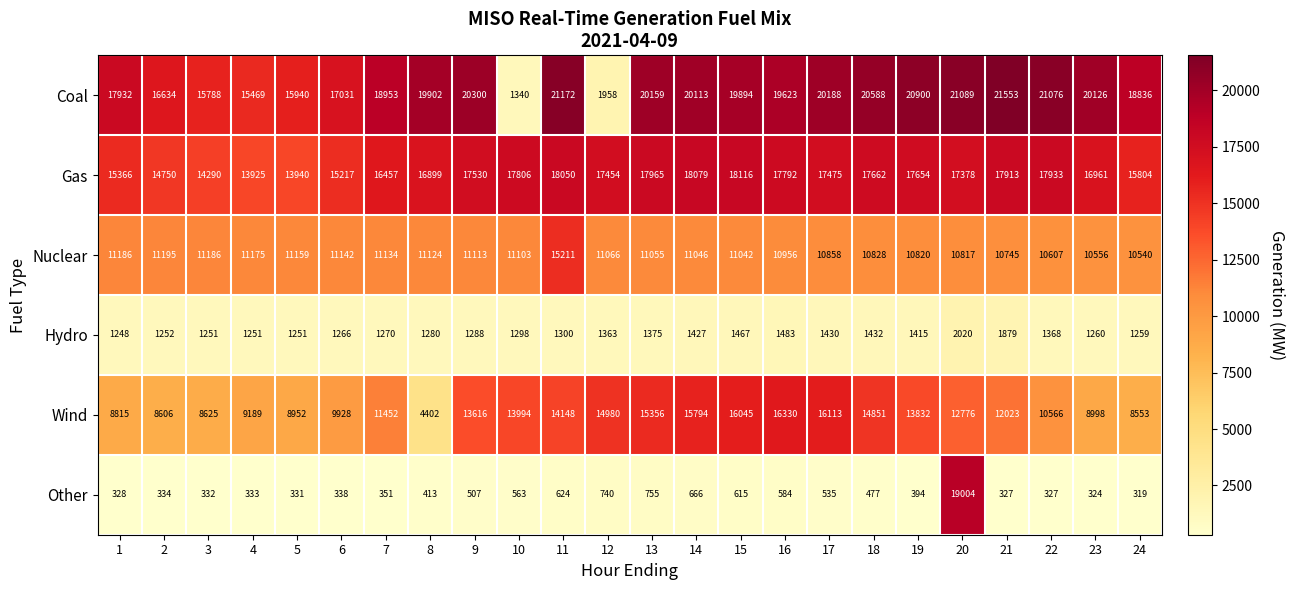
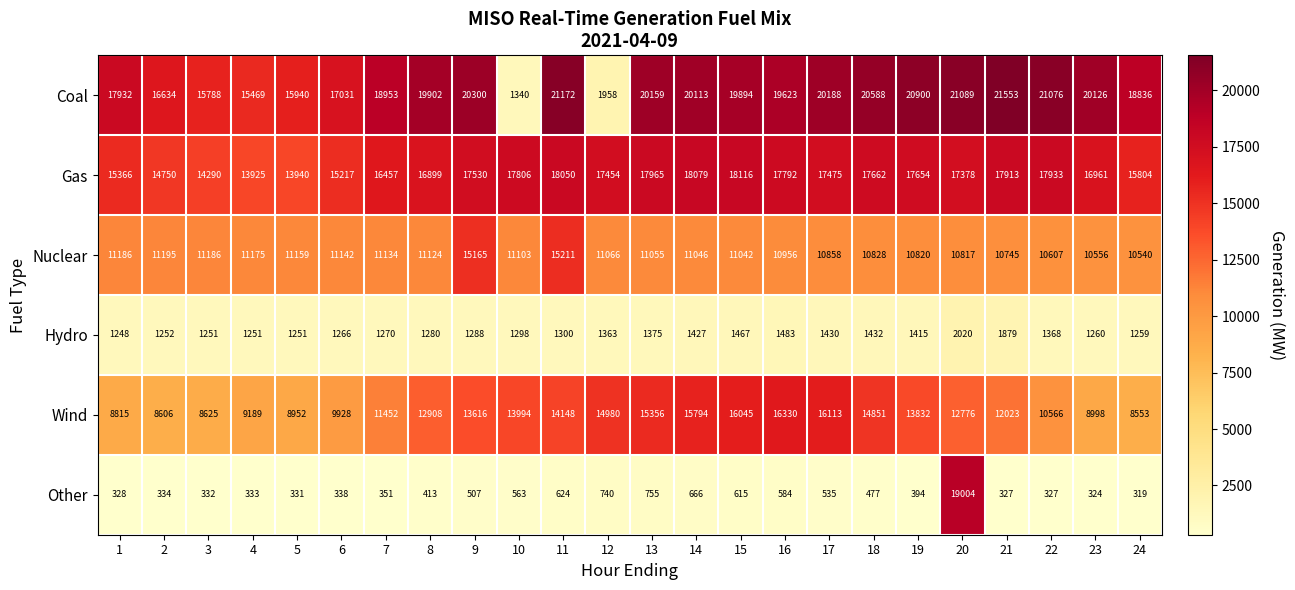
Nuclear, 9: 11113 -> 15165
Wind, 8: 4402 -> 12908
